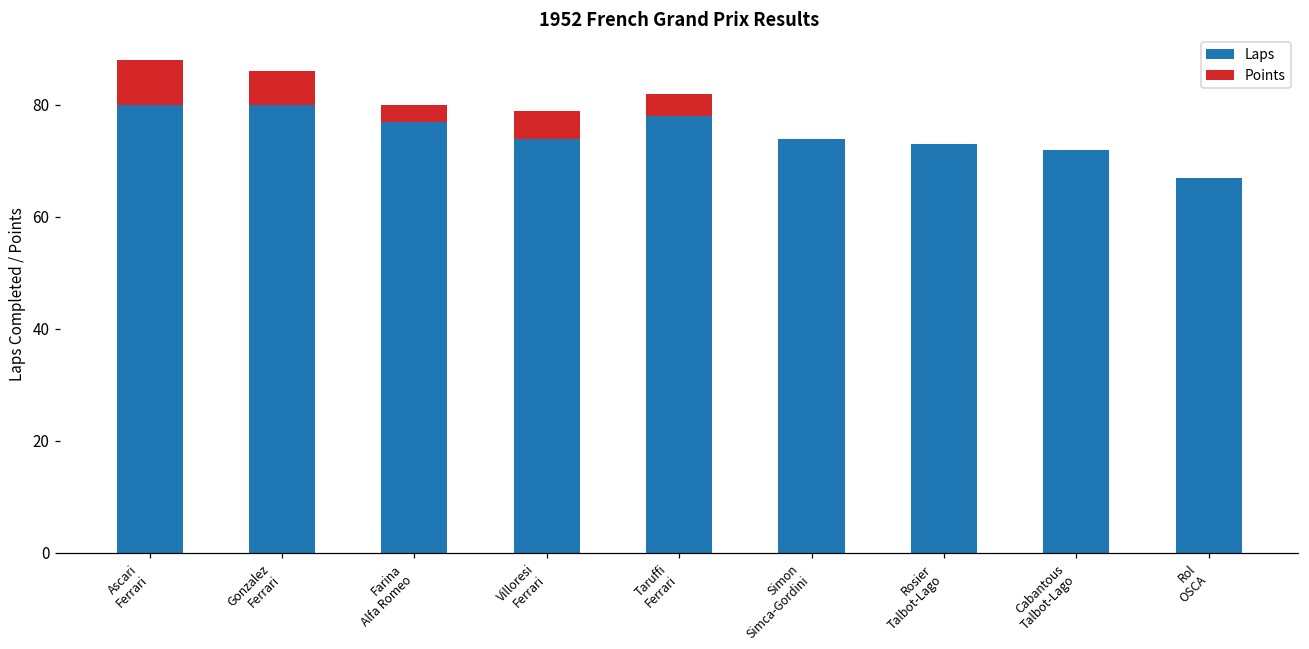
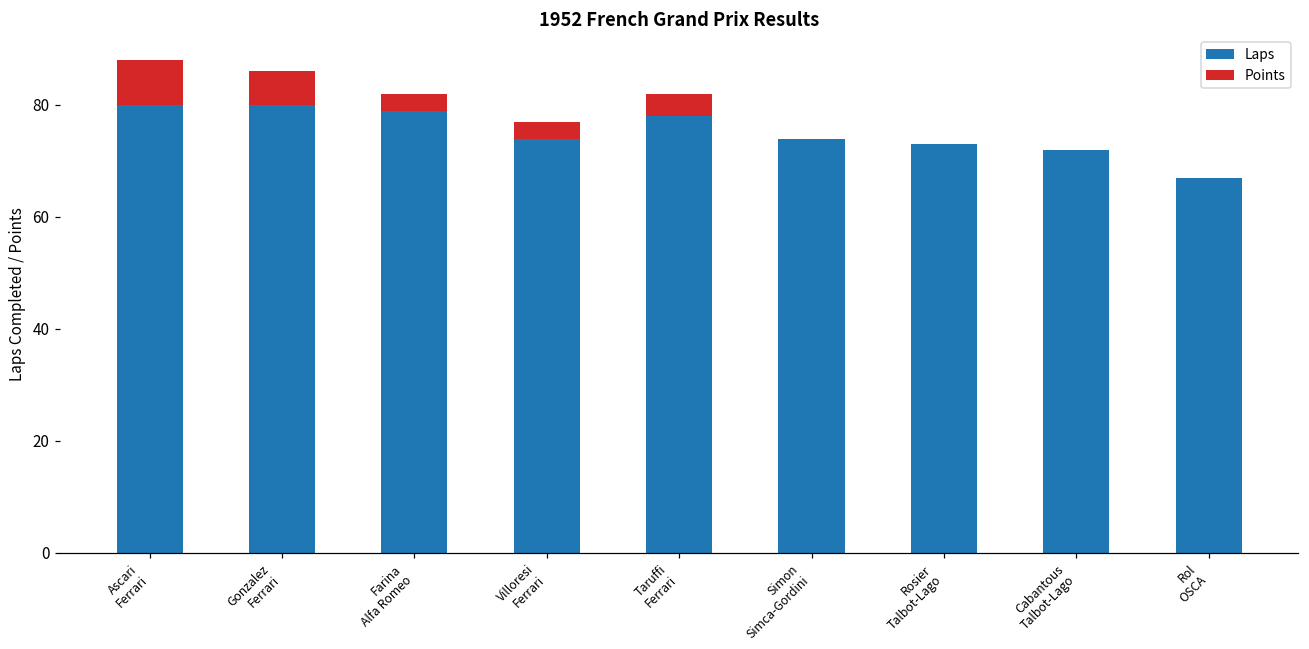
Laps, Farina Alfa Romeo: 77 -> 79
Points, Villoresi Ferrari: 5 -> 3
